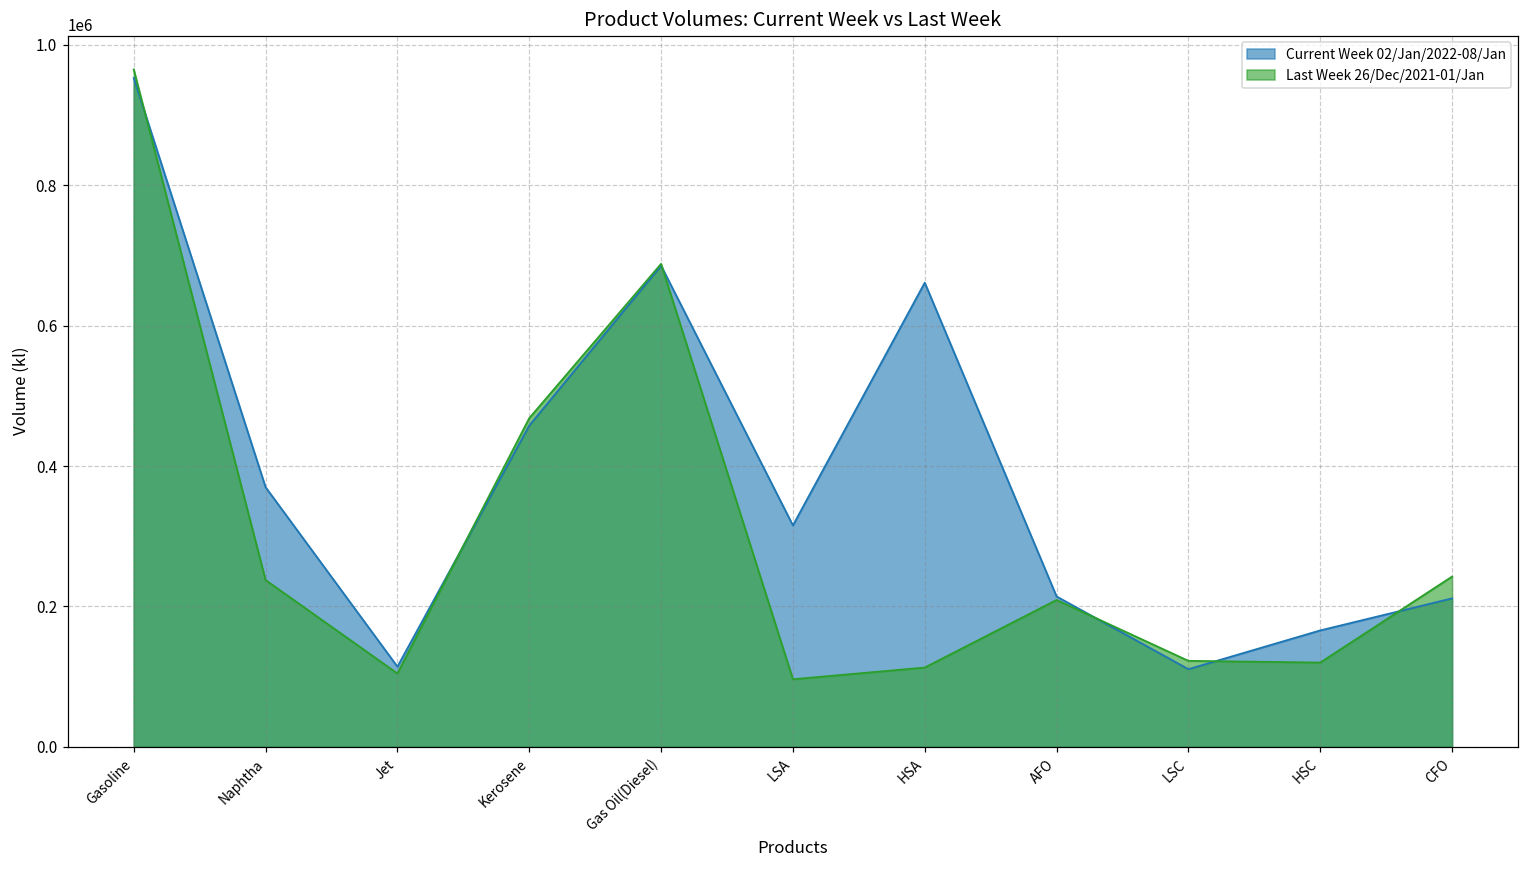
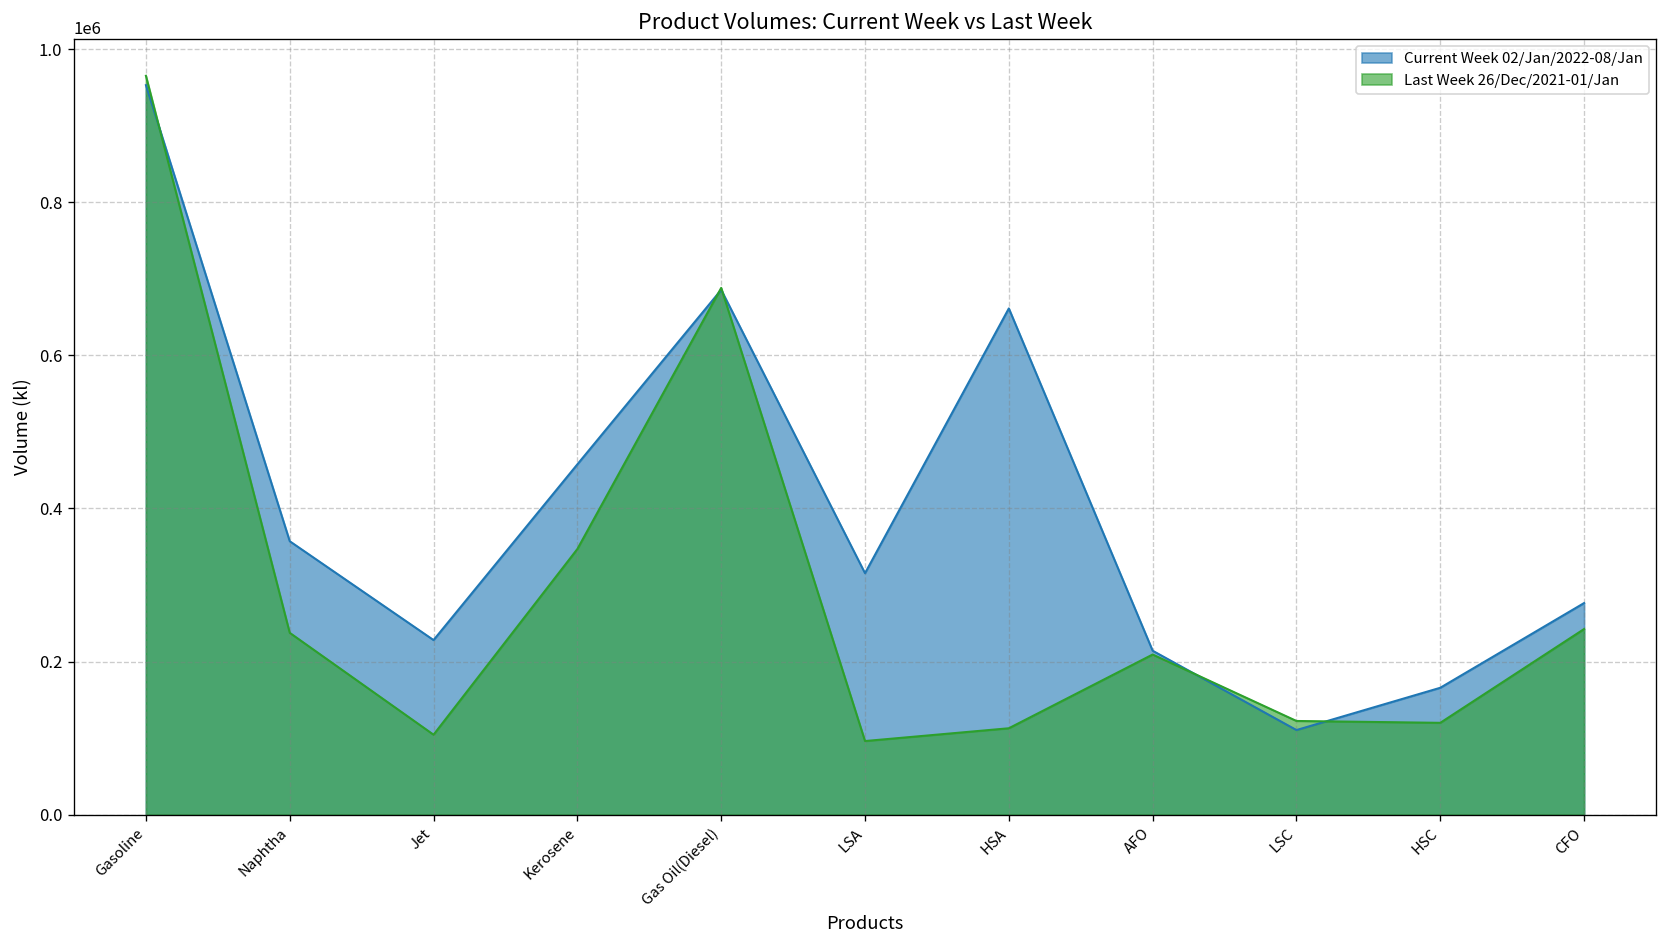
Current Week 02/Jan/2022-08/Jan, Naphtha: 370000 -> 360000
Current Week 02/Jan/2022-08/Jan, Jet: 110000 -> 230000
Last Week 26/Dec/2021-01/Jan, Kerosene: 470000 -> 350000
Current Week 02/Jan/2022-08/Jan, CFO: 210000 -> 280000
